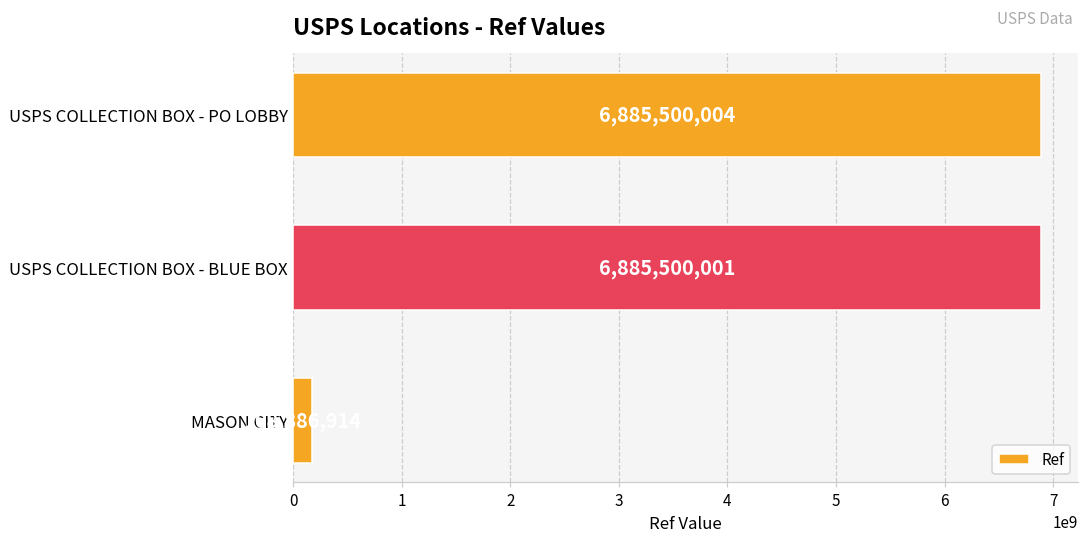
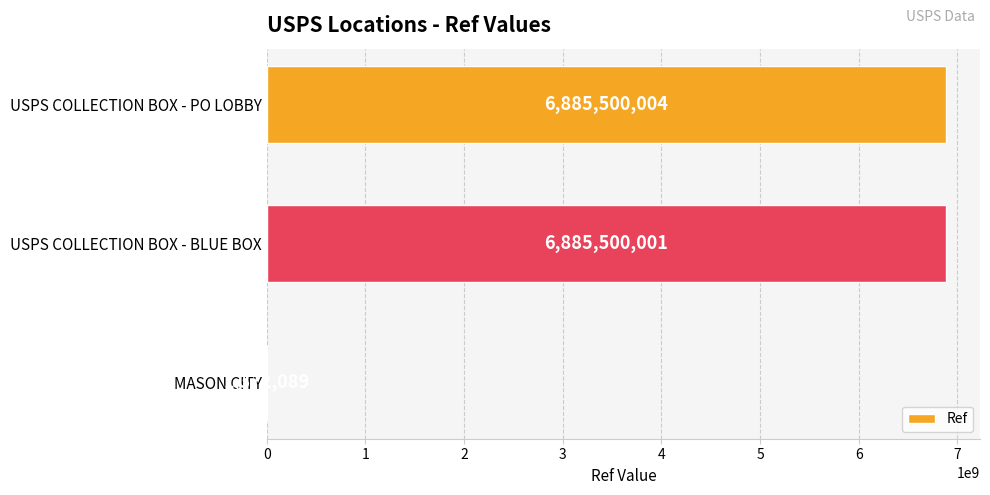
MASON CITY: 200000000 -> 0
